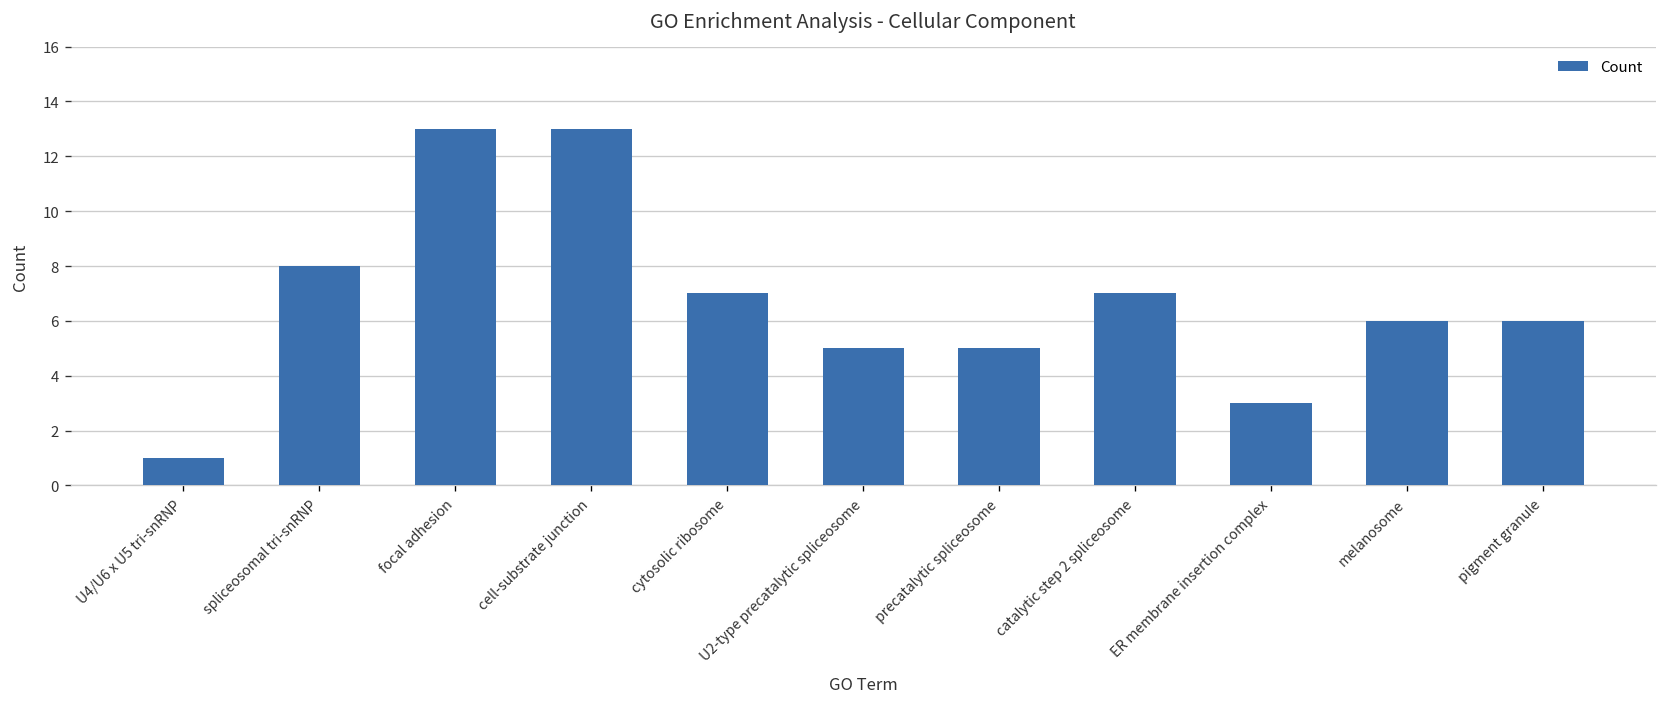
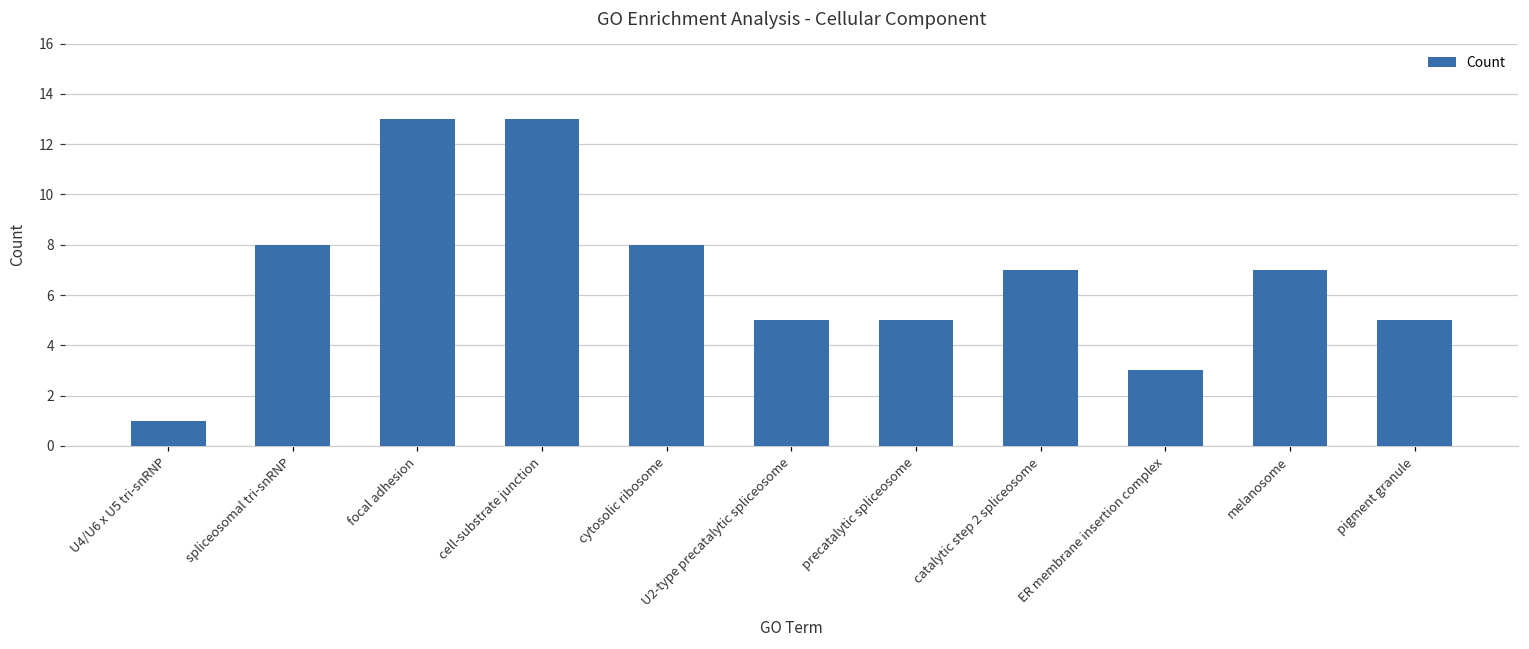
cytosolic ribosome: 7 -> 8
melanosome: 6 -> 7
pigment granule: 6 -> 5
